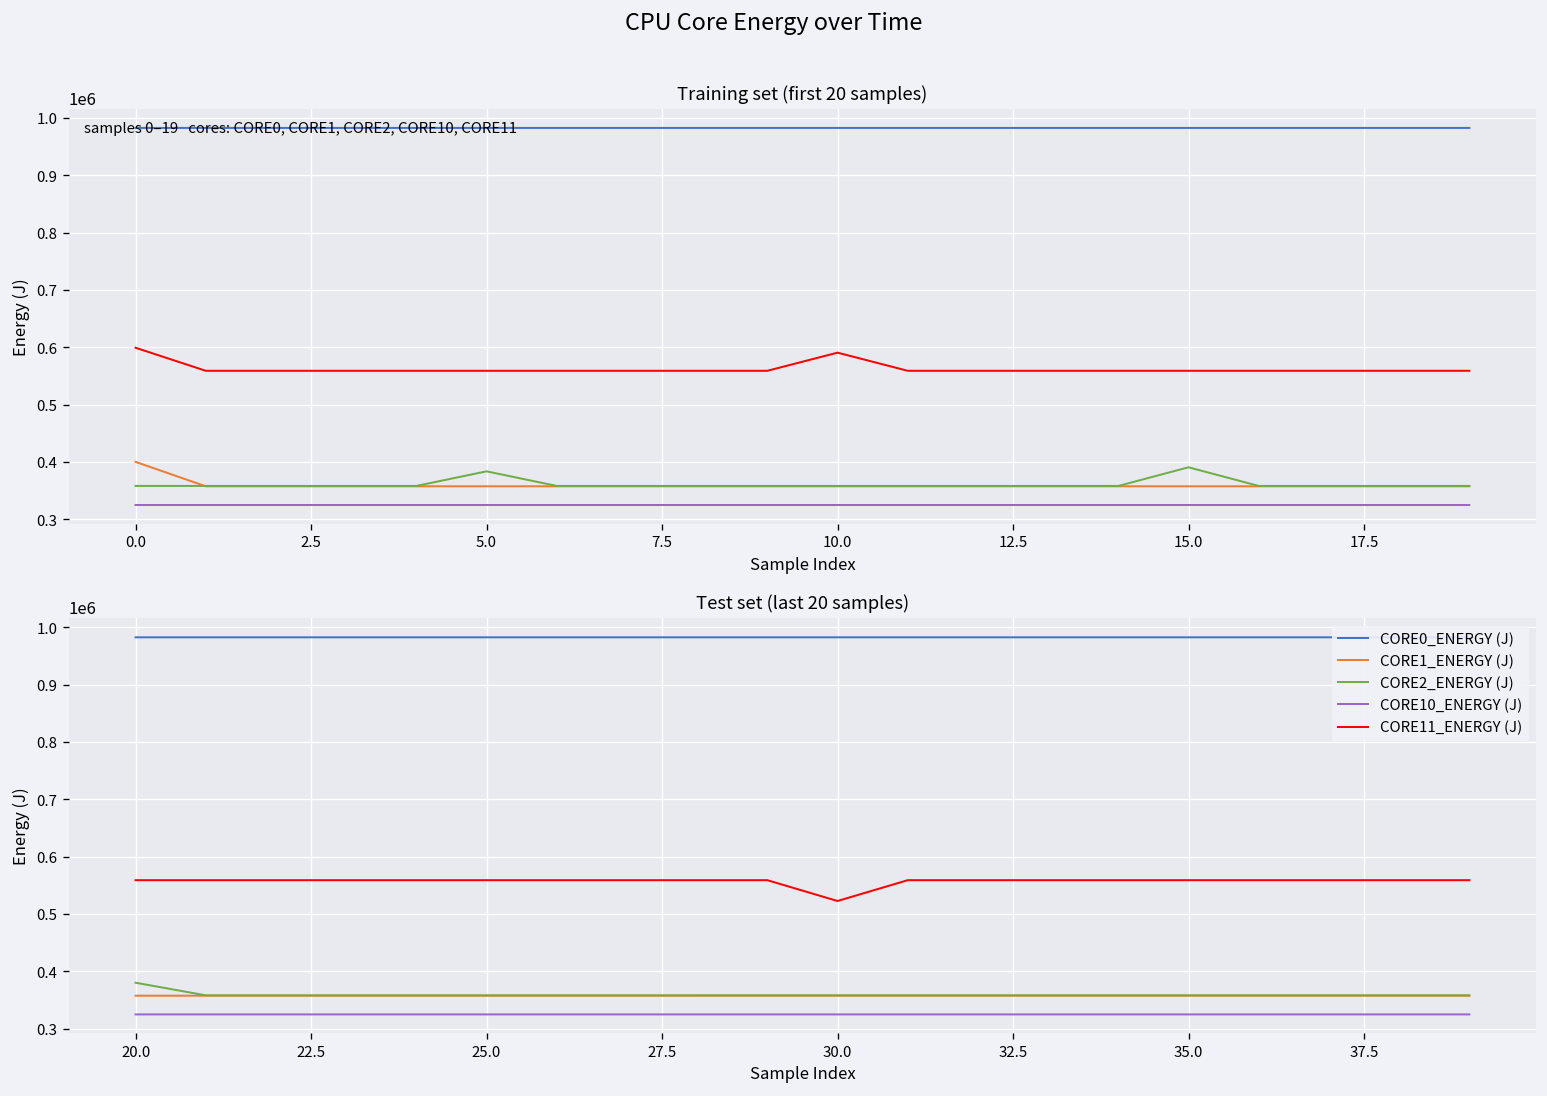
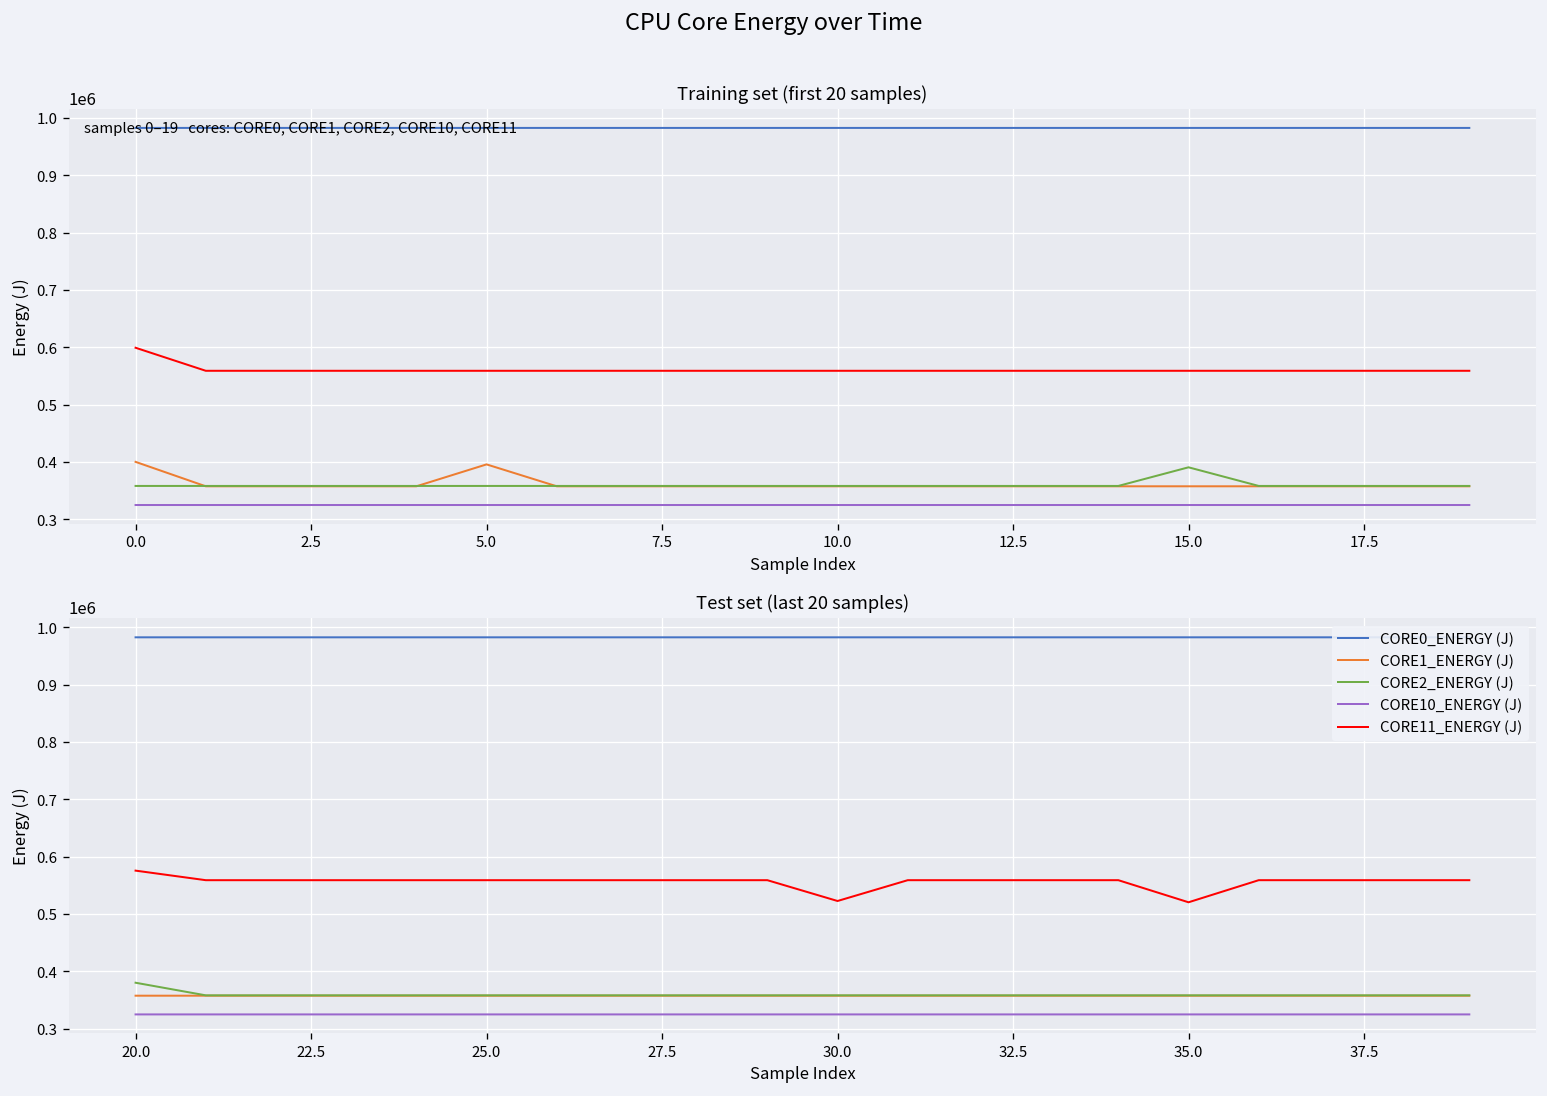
Training set (first 20 samples), CORE1_ENERGY (J), 5.0: 360000 -> 400000
Training set (first 20 samples), CORE2_ENERGY (J), 5.0: 380000 -> 360000
Training set (first 20 samples), CORE11_ENERGY (J), 10.0: 590000 -> 560000
Test set (last 20 samples), CORE11_ENERGY (J), 20.0: 560000 -> 580000
Test set (last 20 samples), CORE11_ENERGY (J), 35.0: 560000 -> 520000
